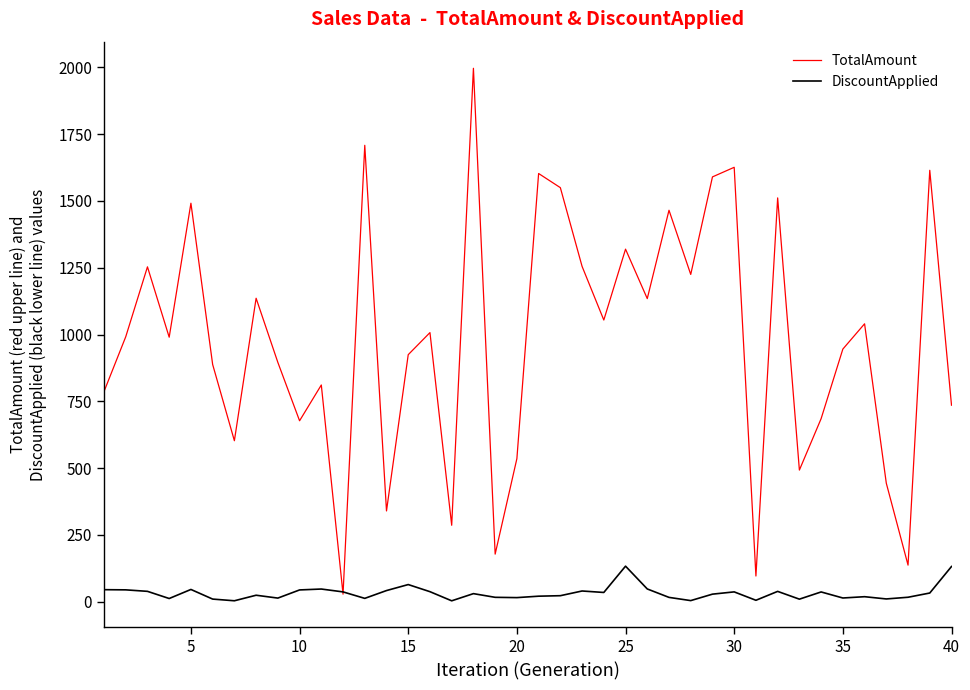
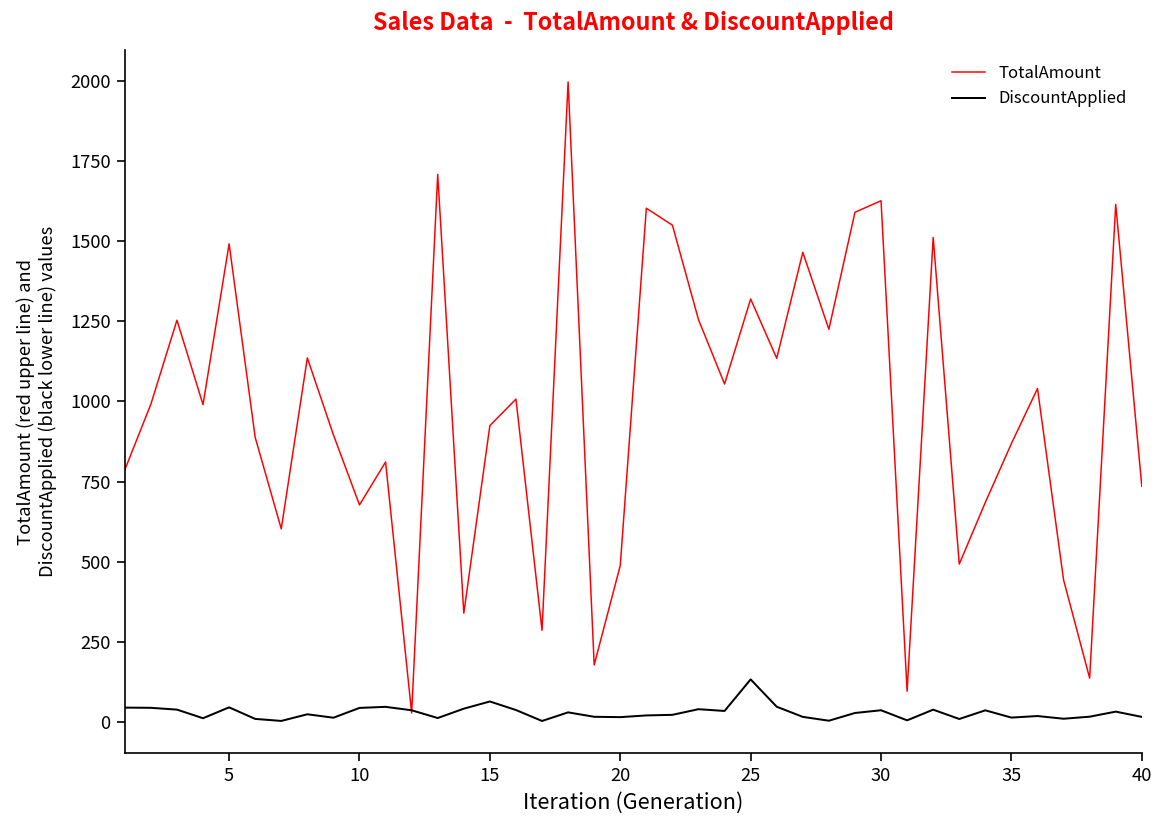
TotalAmount, 20: 540 -> 490
TotalAmount, 35: 950 -> 870
DiscountApplied, 40: 130 -> 20
